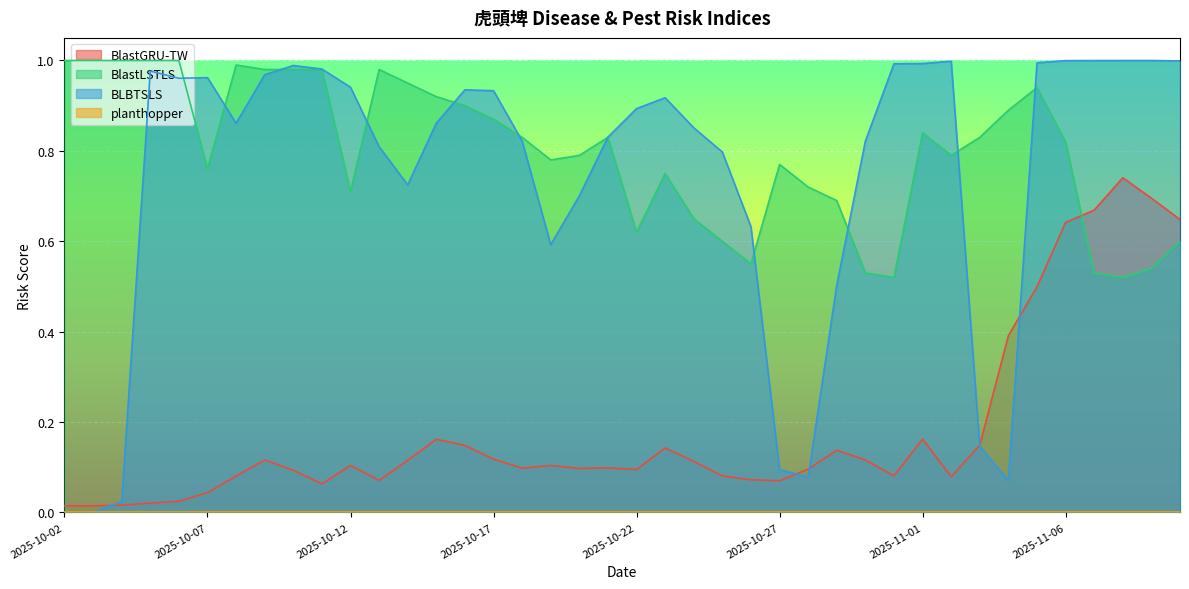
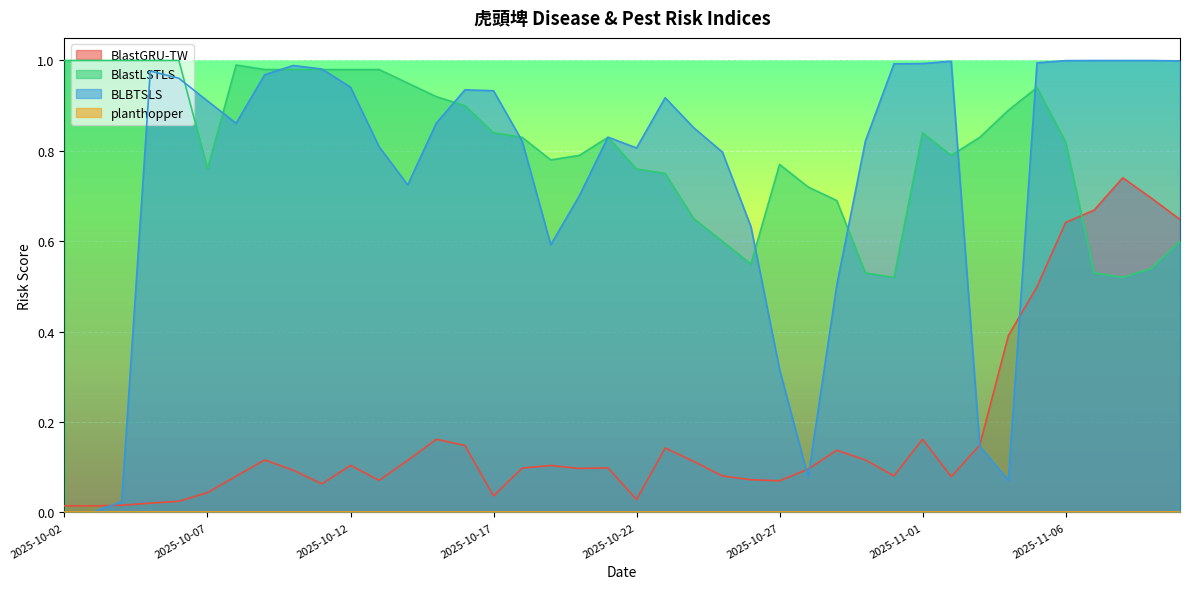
BLBTSLS, 2025-10-07: 0.96 -> 0.91
BlastLSTLS, 2025-10-12: 0.71 -> 0.98
BlastGRU-TW, 2025-10-17: 0.12 -> 0.04
BlastLSTLS, 2025-10-17: 0.87 -> 0.84
BlastGRU-TW, 2025-10-22: 0.09 -> 0.03
BlastLSTLS, 2025-10-22: 0.62 -> 0.76
BLBTSLS, 2025-10-22: 0.89 -> 0.81
BLBTSLS, 2025-10-27: 0.09 -> 0.32
